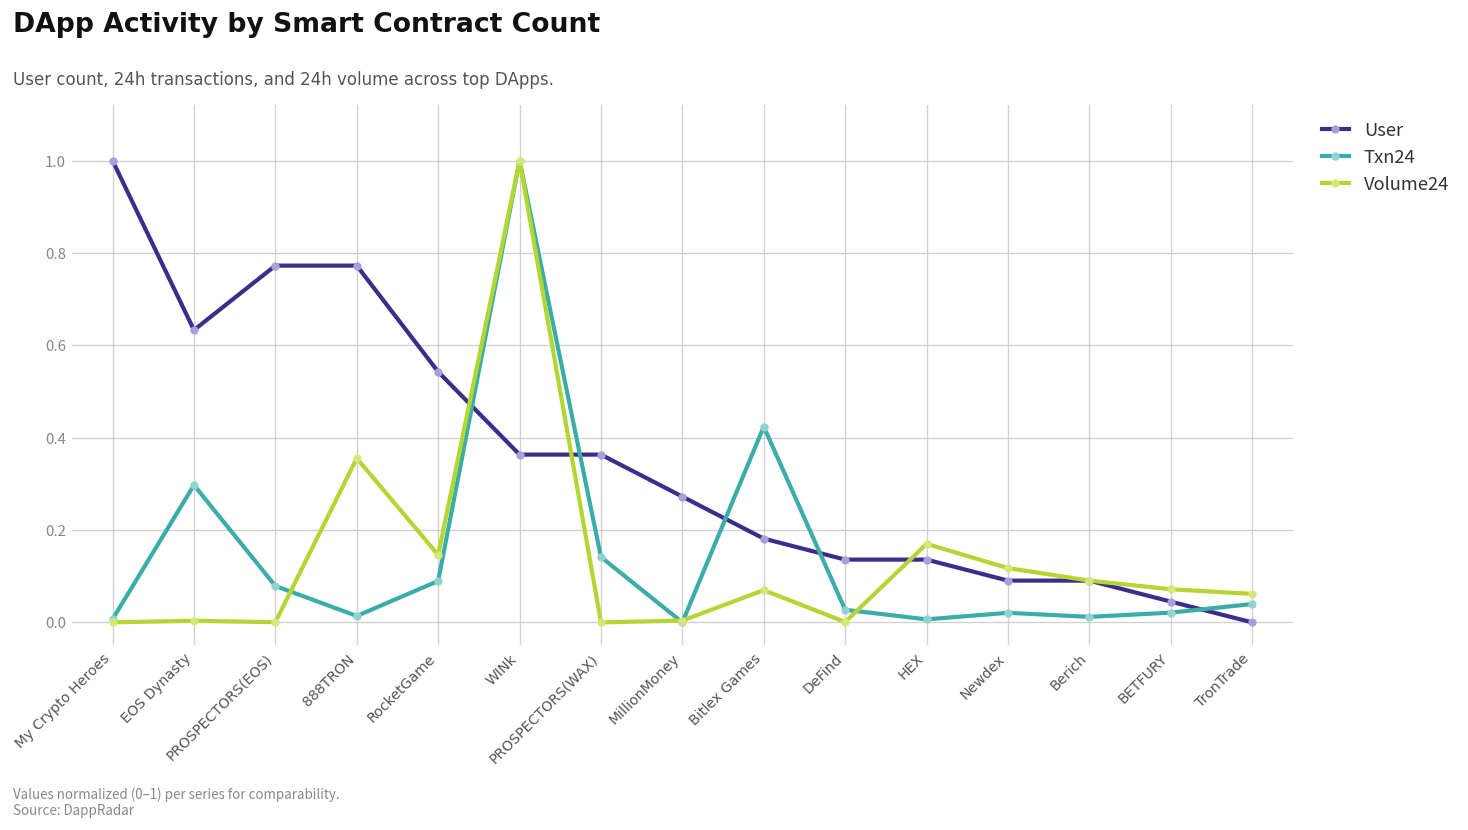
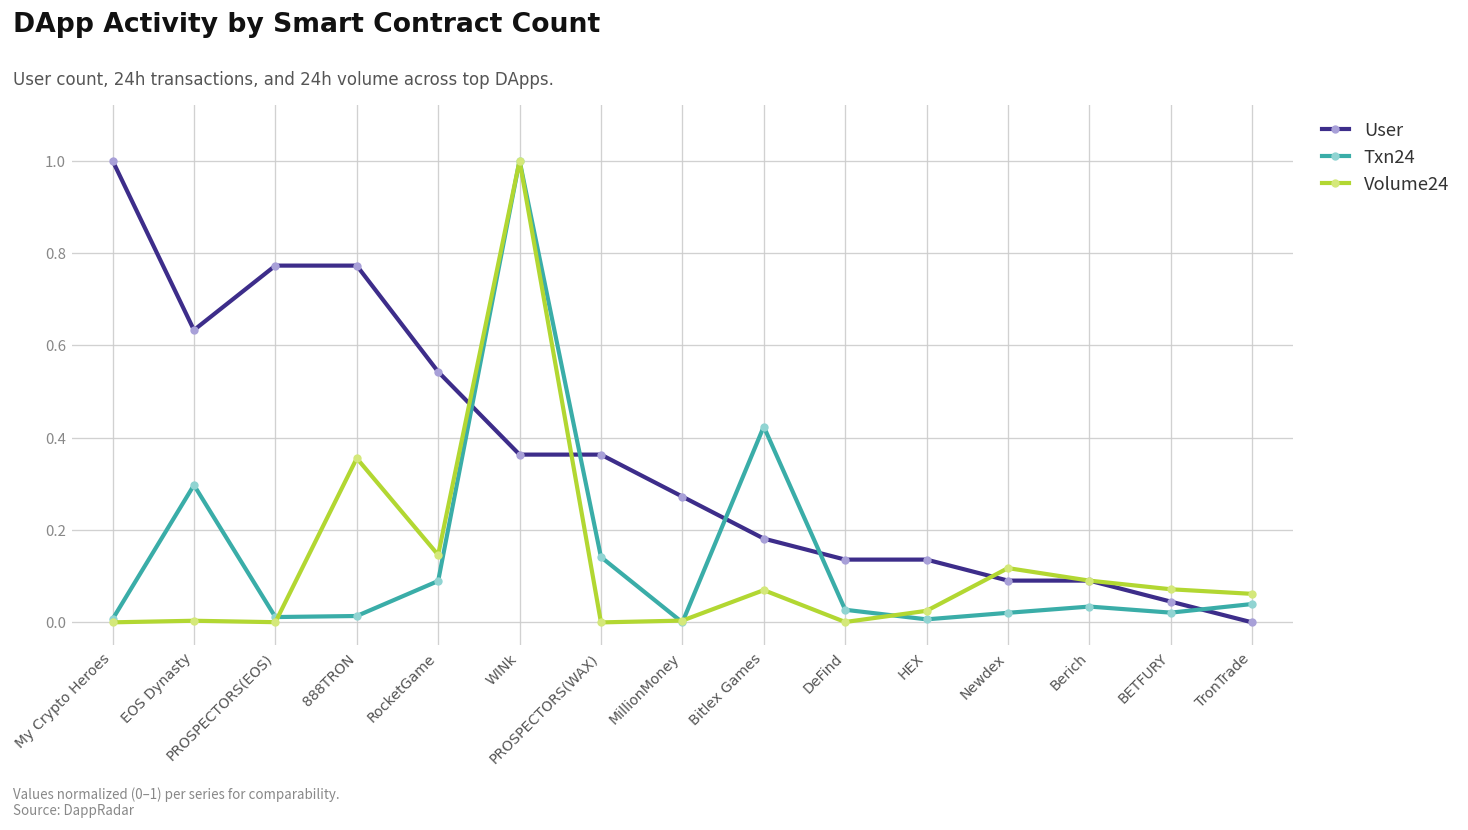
Txn24, PROSPECTORS(EOS): 0.08 -> 0.01
Volume24, HEX: 0.17 -> 0.03
Txn24, Berich: 0.01 -> 0.03
